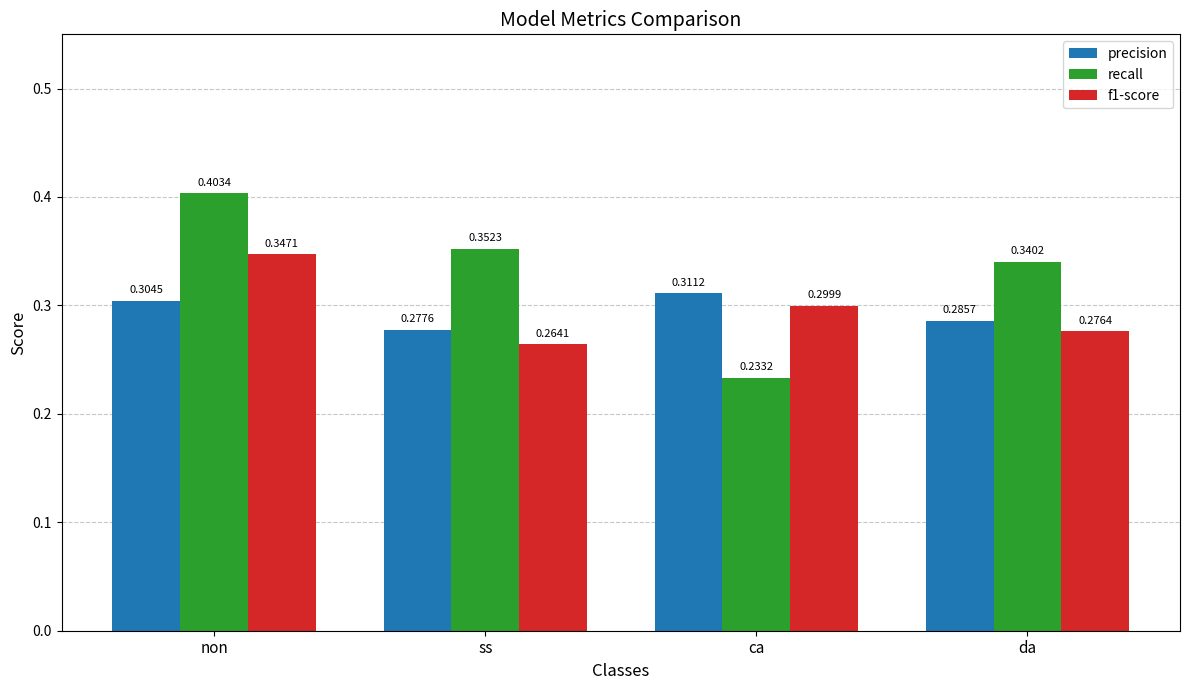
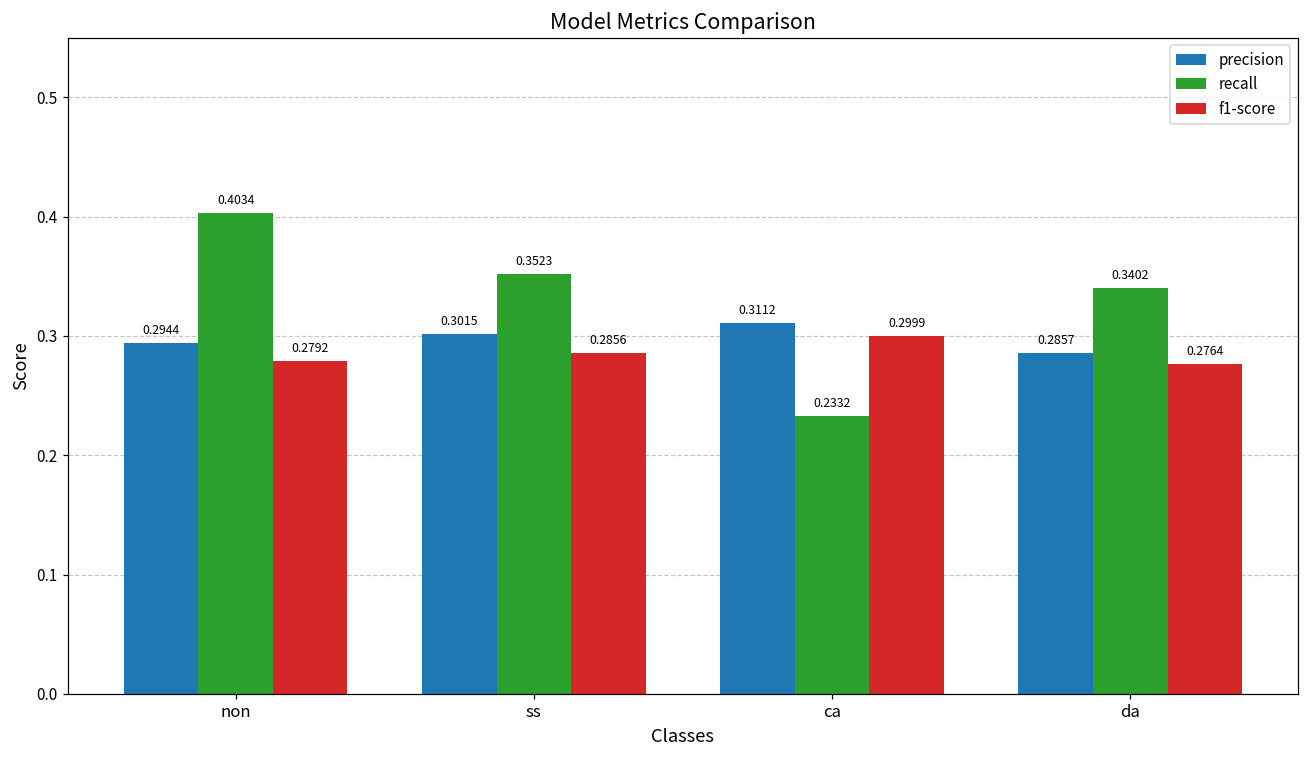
precision, non: 0.3045 -> 0.2944
f1-score, non: 0.3471 -> 0.2792
precision, ss: 0.2776 -> 0.3015
f1-score, ss: 0.2641 -> 0.2856
